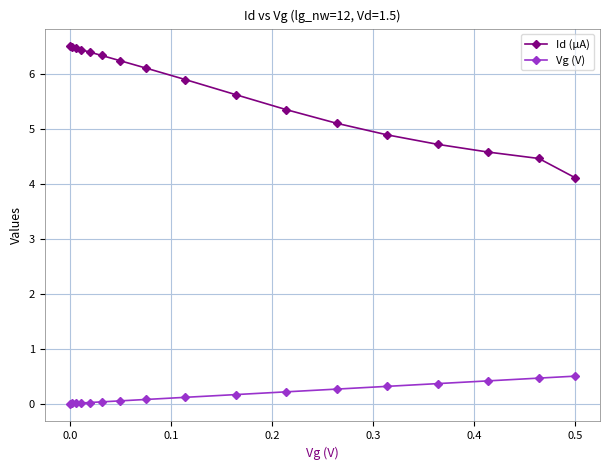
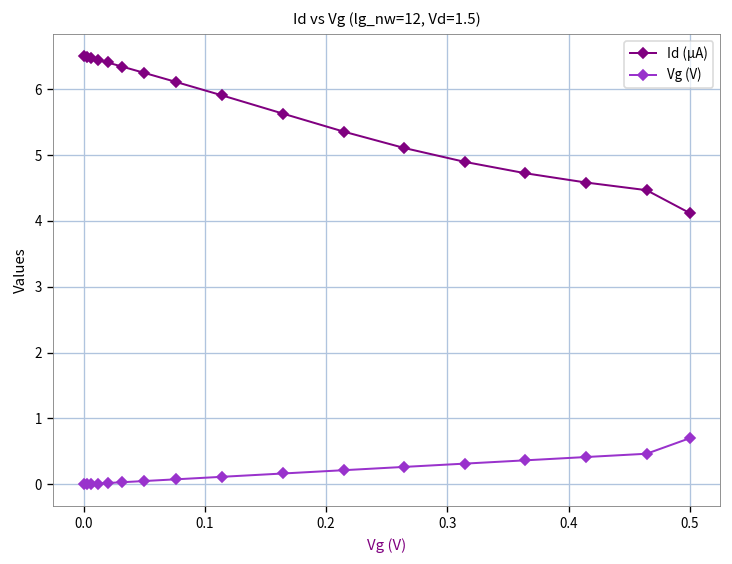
Vg (V), 0.5: 0.5 -> 0.7
